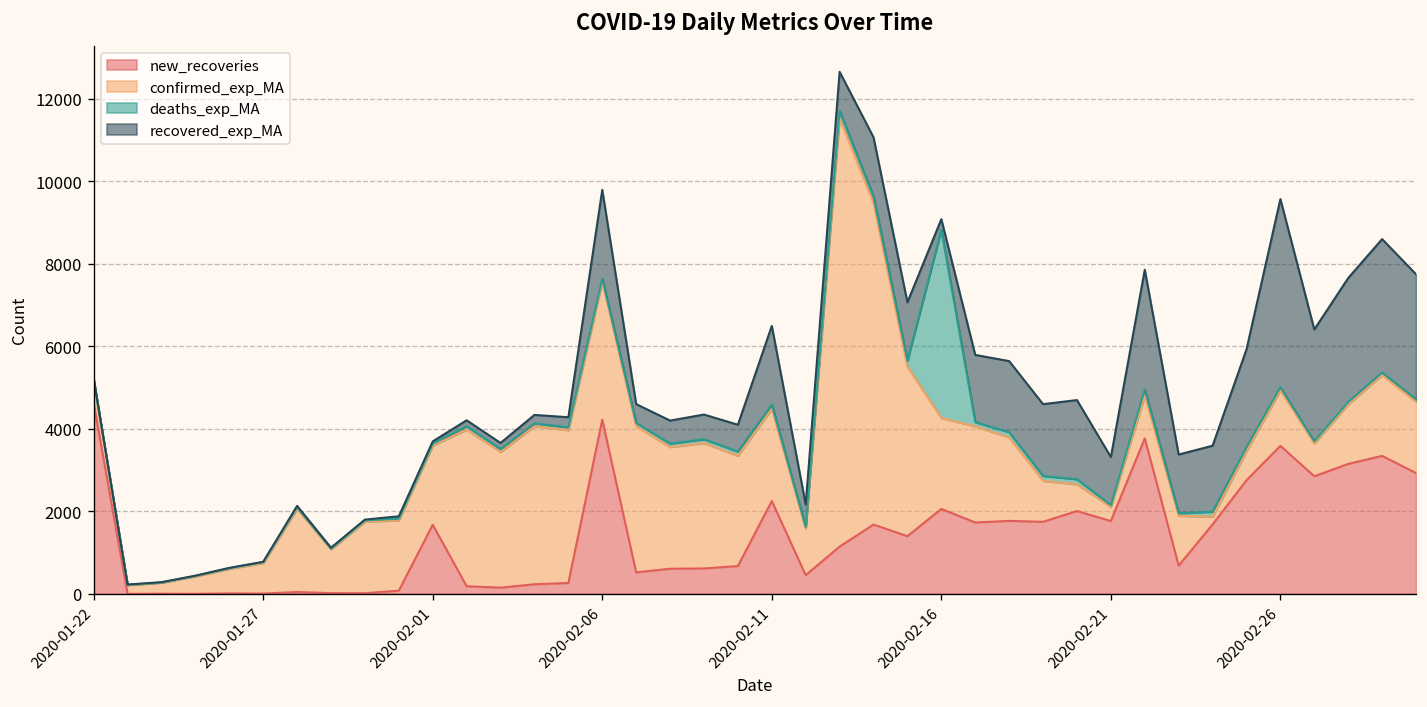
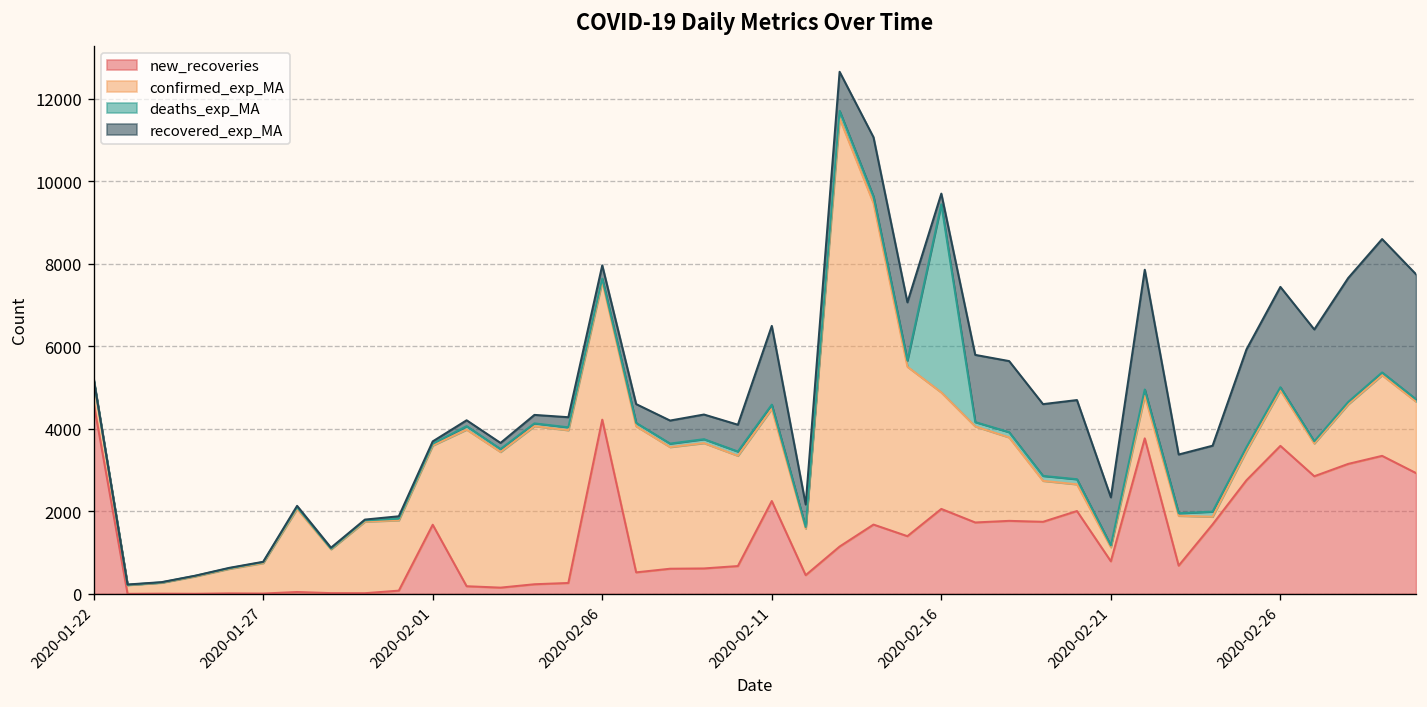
recovered_exp_MA, 2020-02-06: 2200 -> 300
confirmed_exp_MA, 2020-02-16: 2200 -> 2800
new_recoveries, 2020-02-21: 1800 -> 800
recovered_exp_MA, 2020-02-26: 4600 -> 2400
